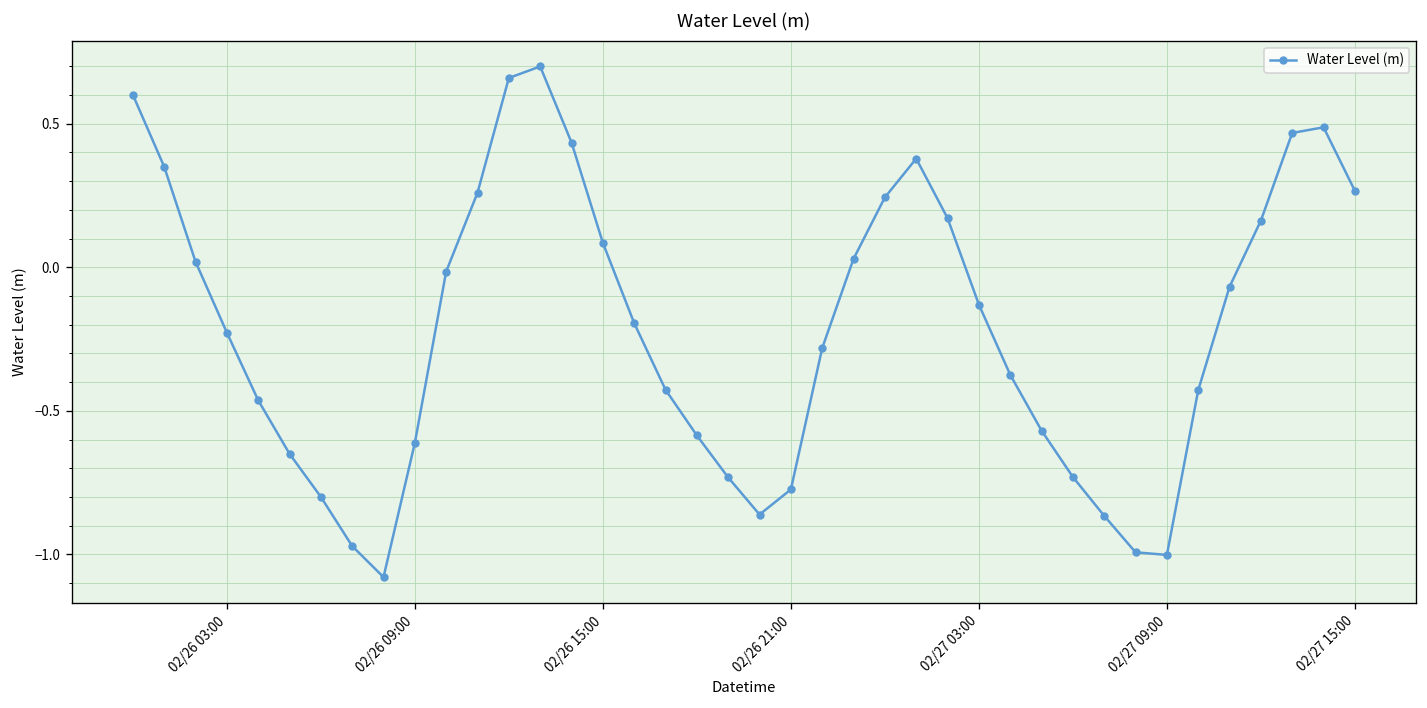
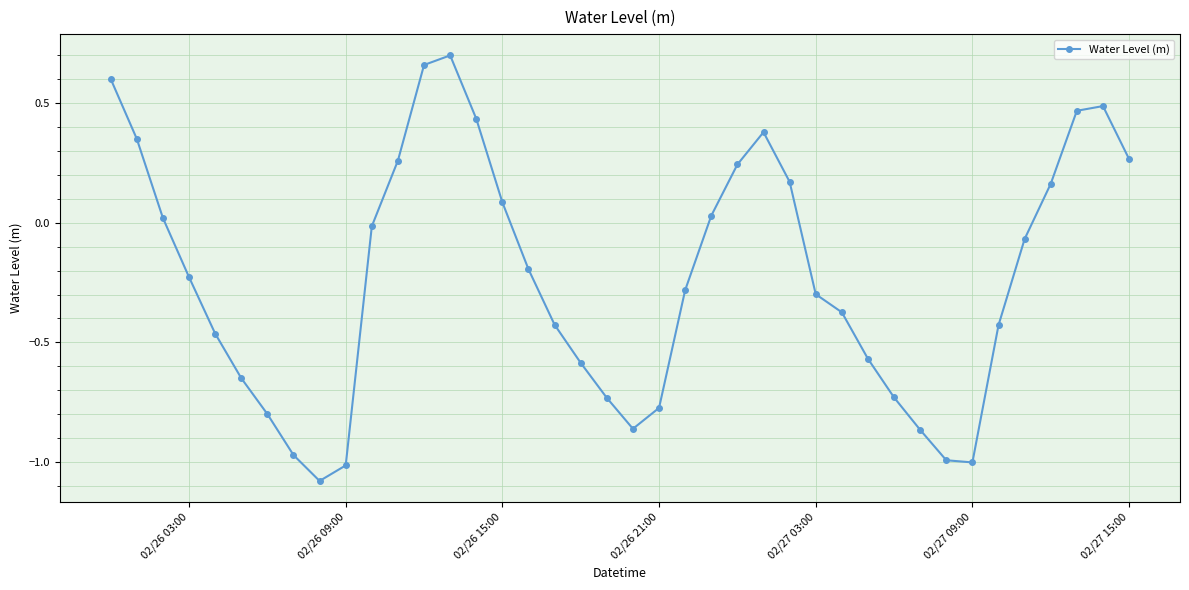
02/26 09:00: -0.61 -> -1.01
02/27 03:00: -0.13 -> -0.30
